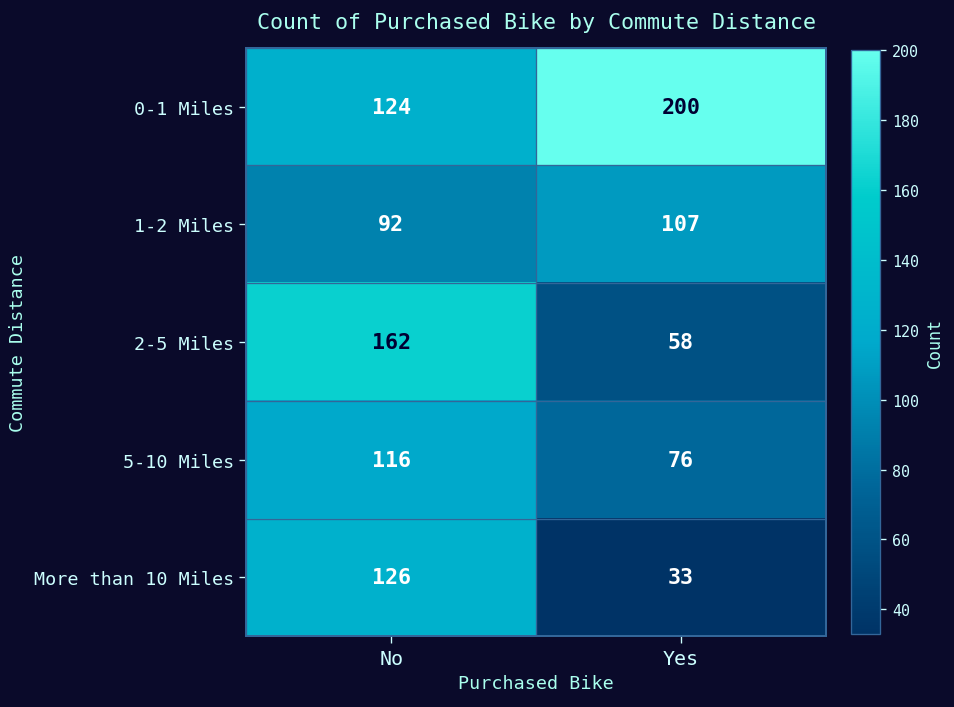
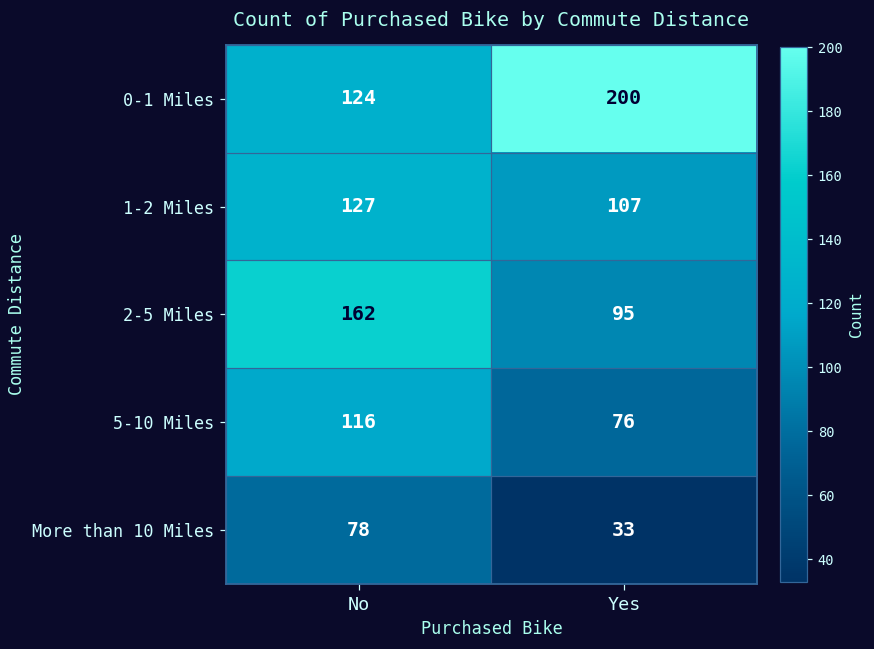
1-2 Miles, No: 92 -> 127
2-5 Miles, Yes: 58 -> 95
More than 10 Miles, No: 126 -> 78
